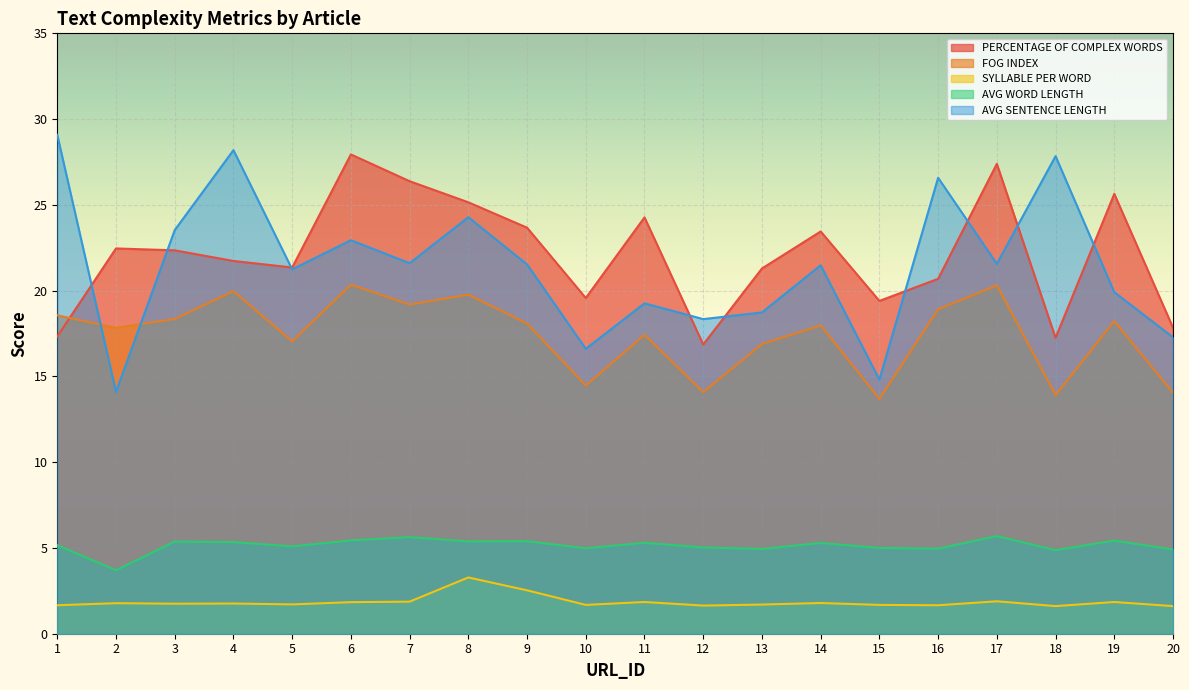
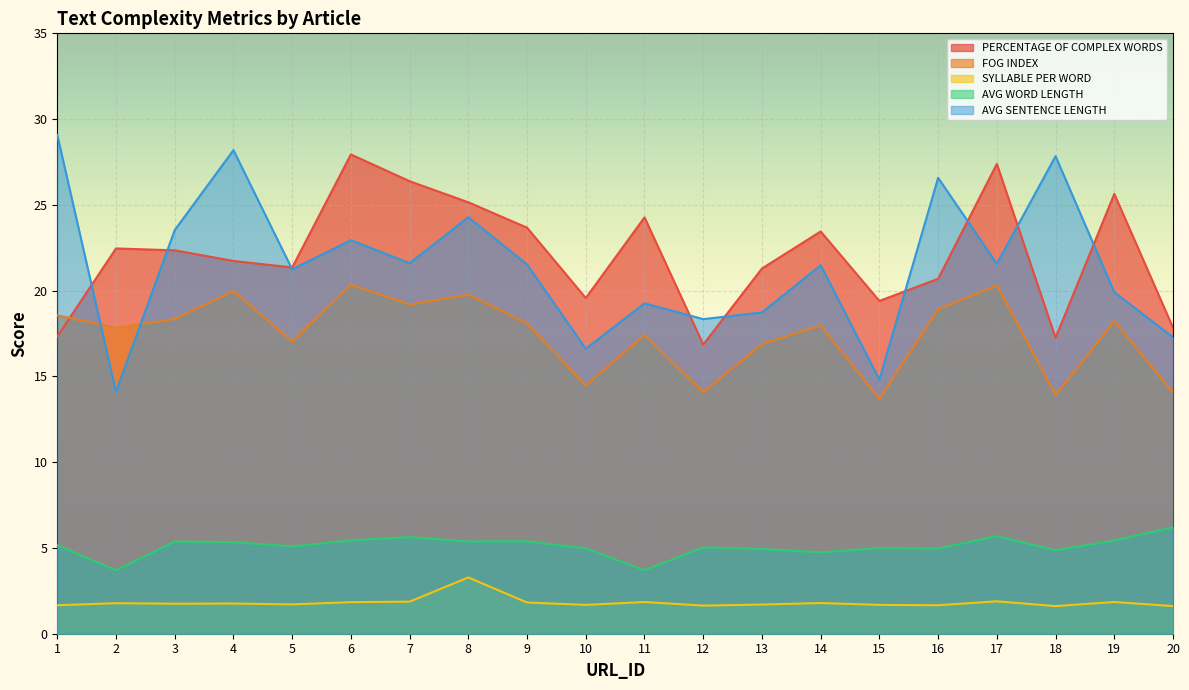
SYLLABLE PER WORD, 9: 2.5 -> 1.8
AVG WORD LENGTH, 11: 5.3 -> 3.7
AVG WORD LENGTH, 14: 5.3 -> 4.7
AVG WORD LENGTH, 20: 4.9 -> 6.2
